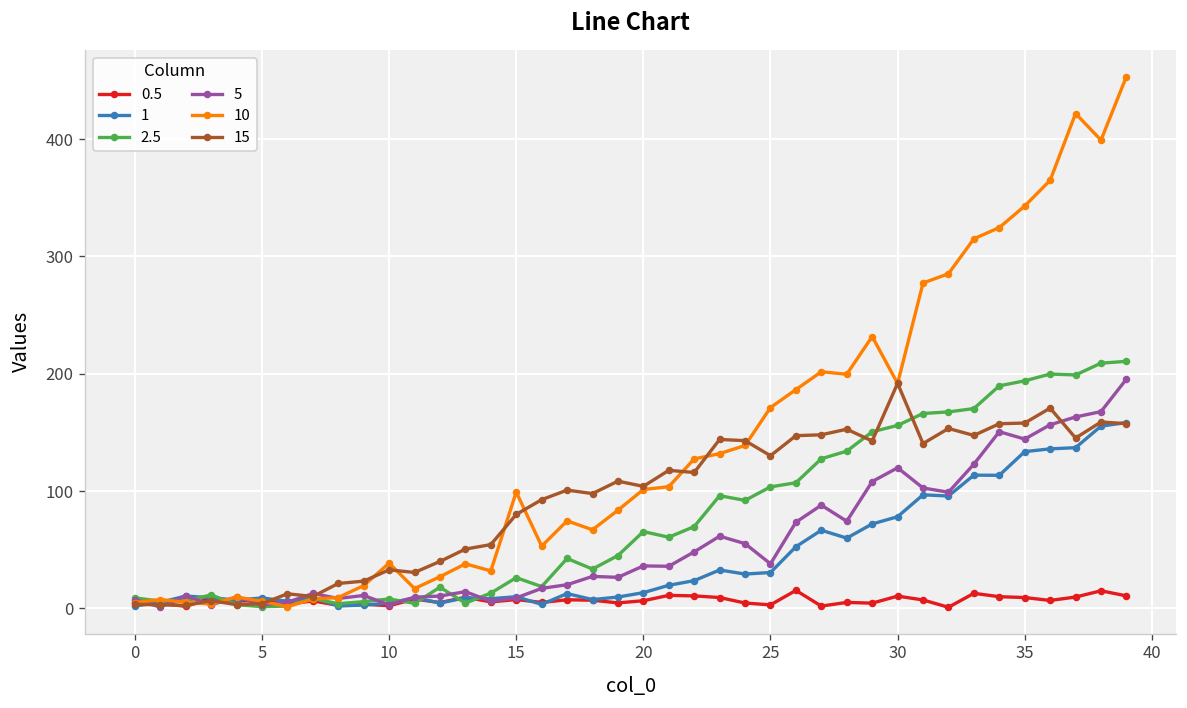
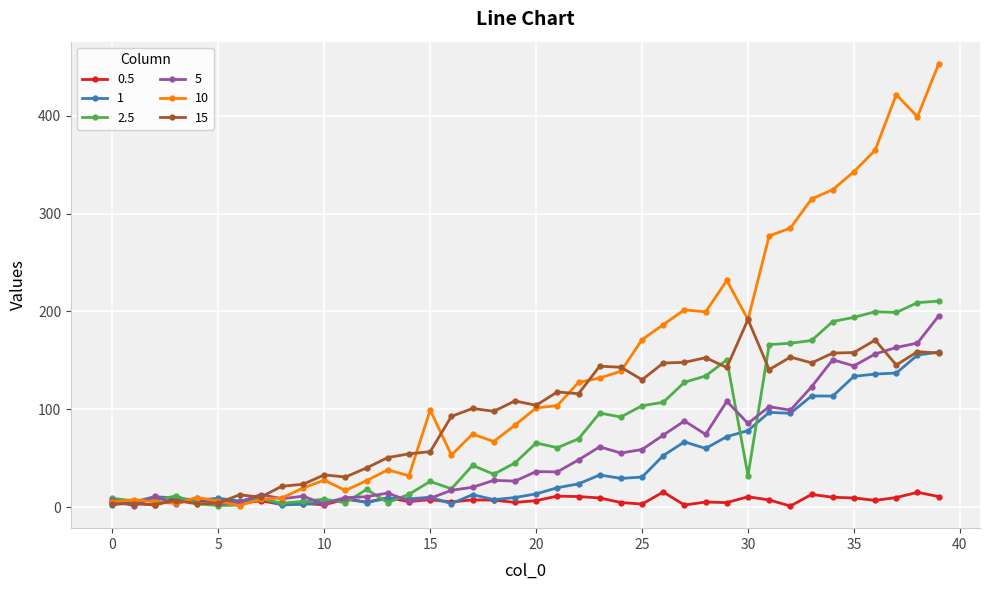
10, 10: 40 -> 30
15, 15: 80 -> 60
5, 25: 40 -> 60
2.5, 30: 160 -> 30
5, 30: 120 -> 90
